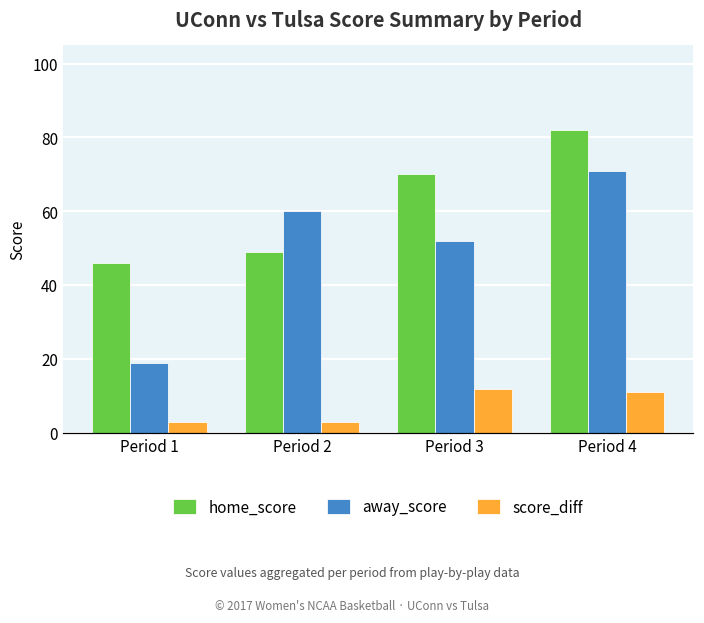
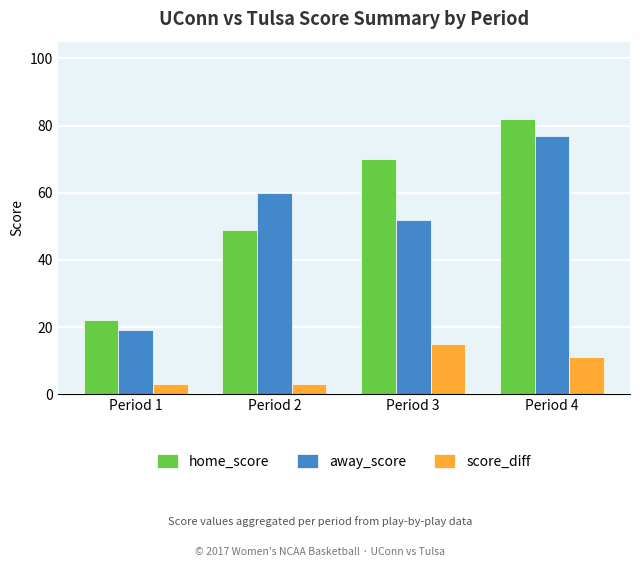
home_score, Period 1: 46 -> 22
score_diff, Period 3: 12 -> 15
away_score, Period 4: 71 -> 77
